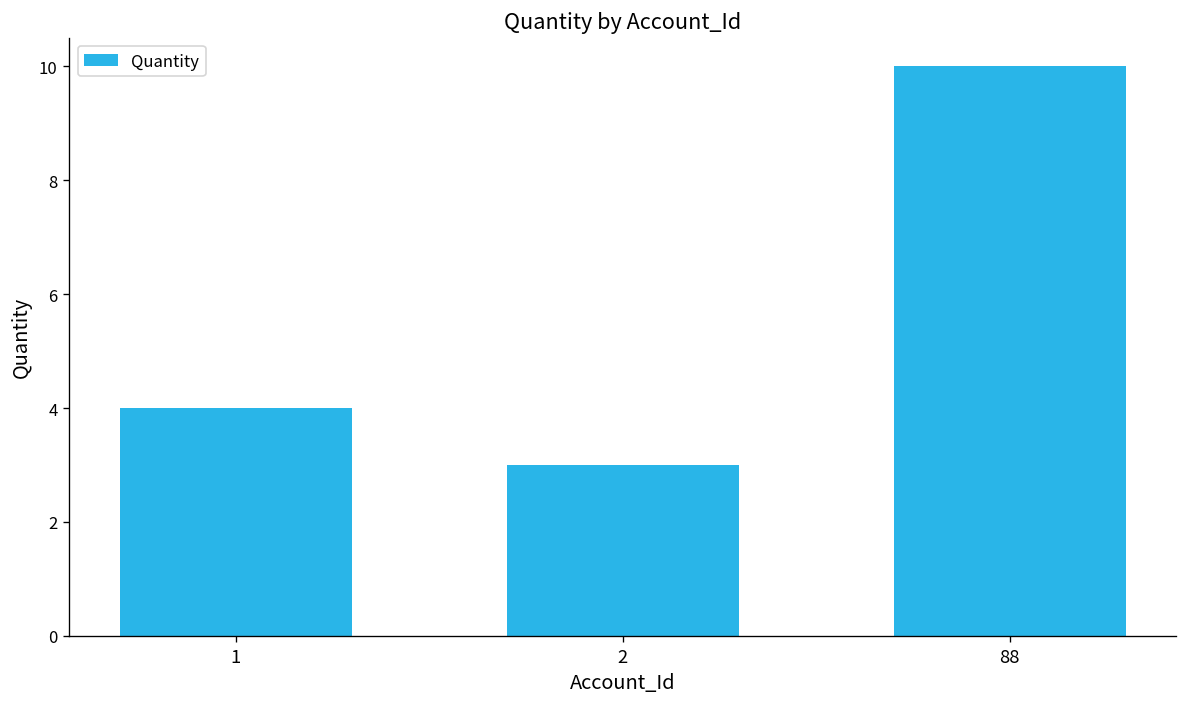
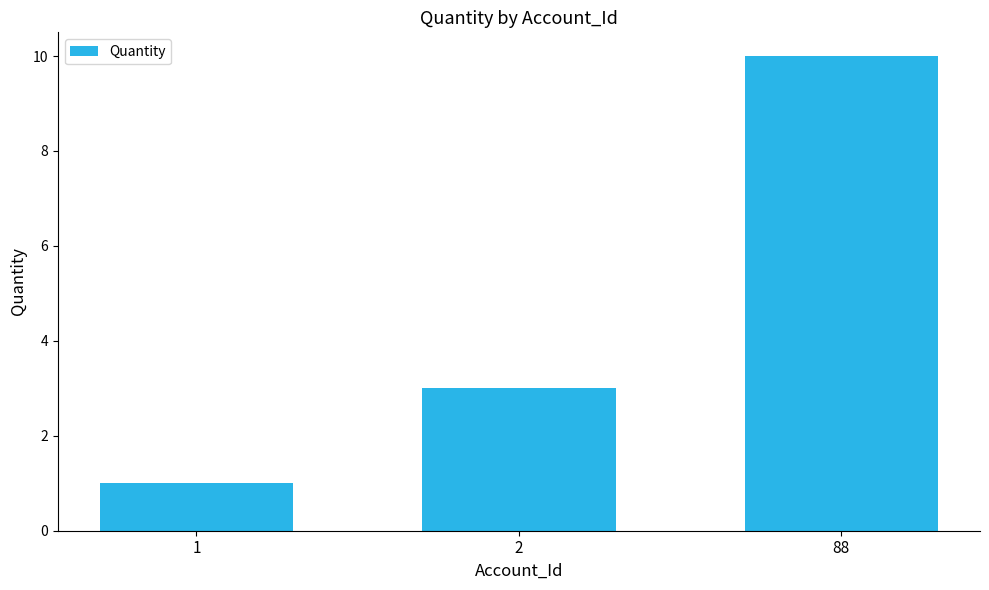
1: 4 -> 1
